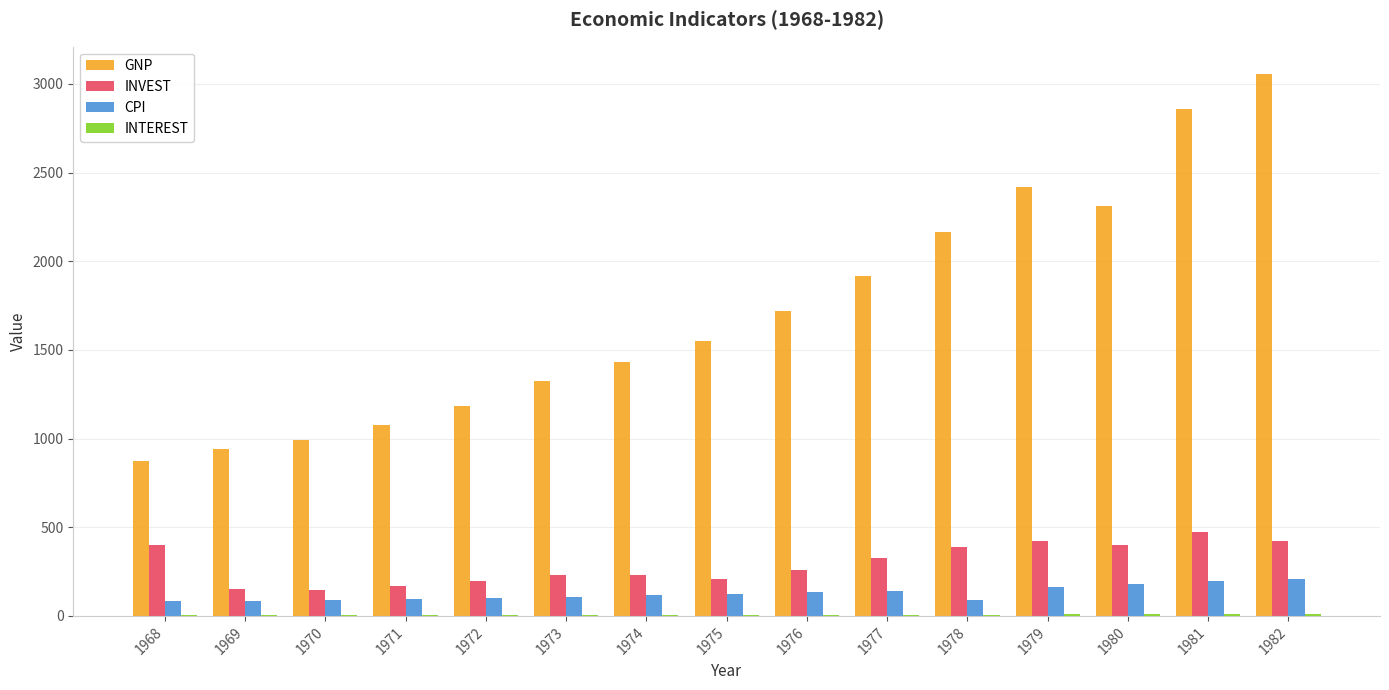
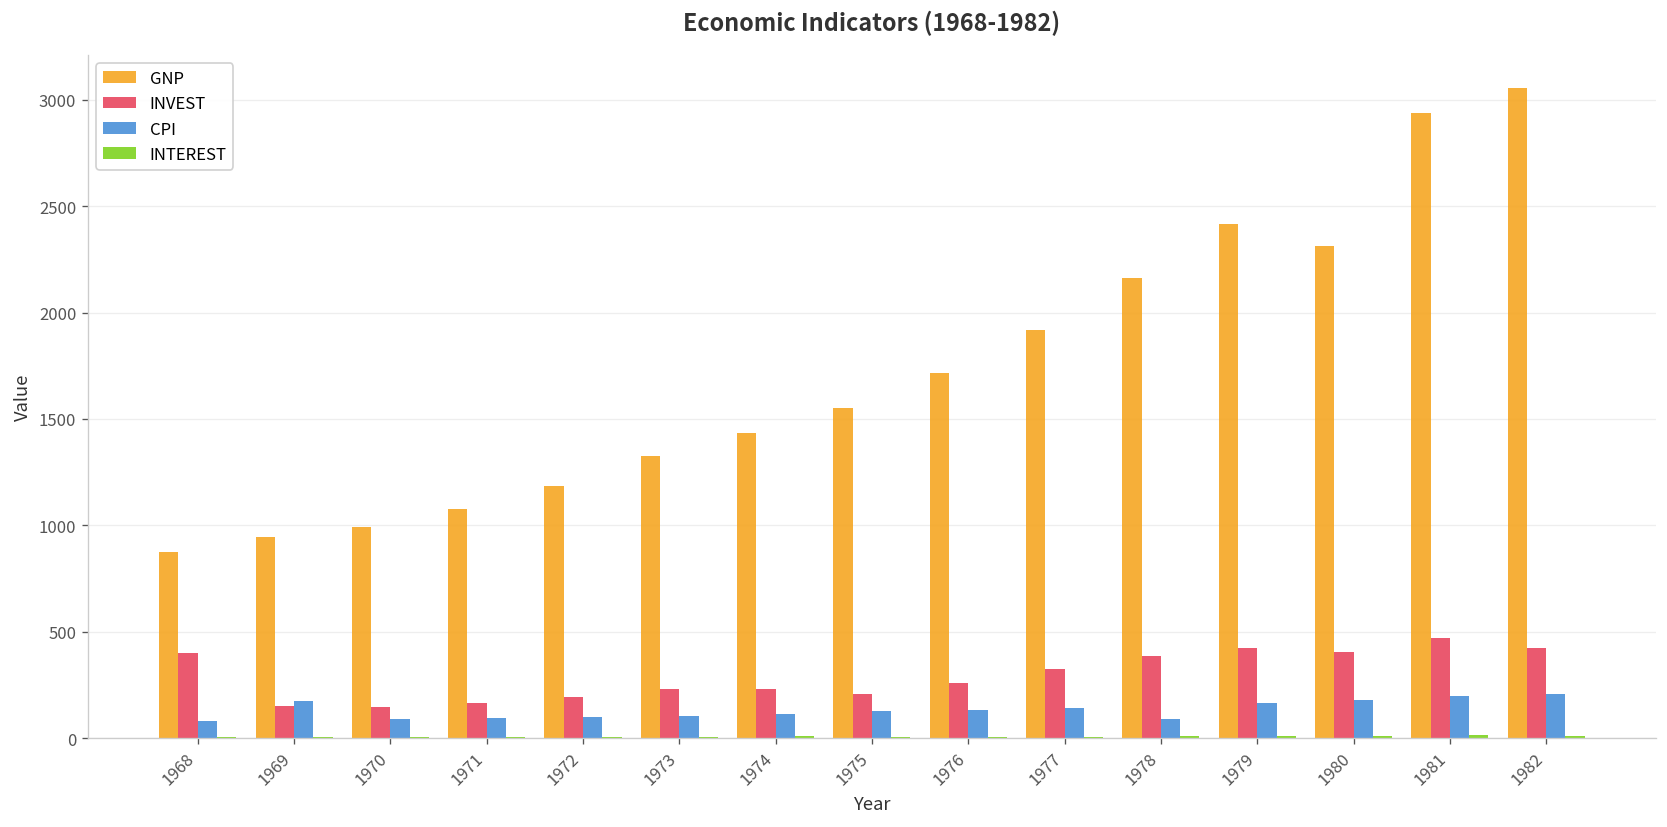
CPI, 1969: 90 -> 170
GNP, 1981: 2860 -> 2940
